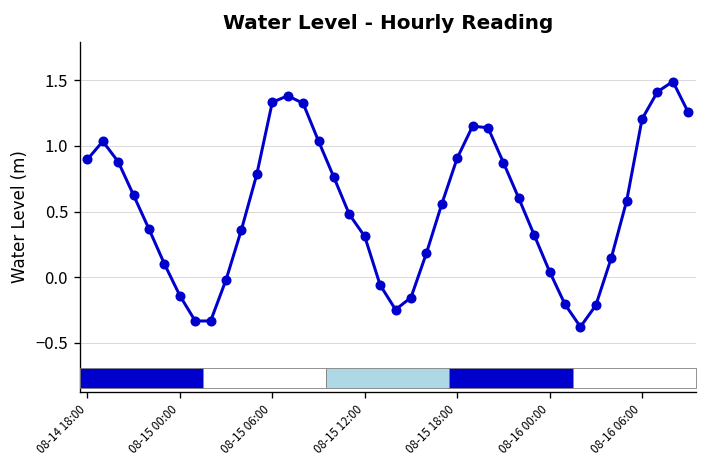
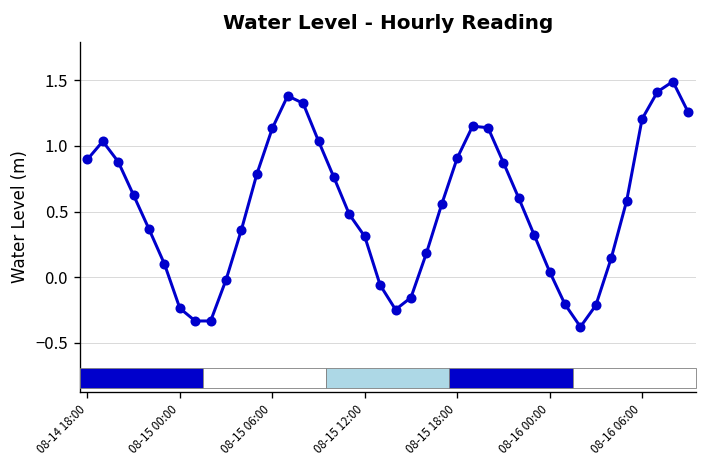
08-15 00:00: -0.14 -> -0.24
08-15 06:00: 1.33 -> 1.13
